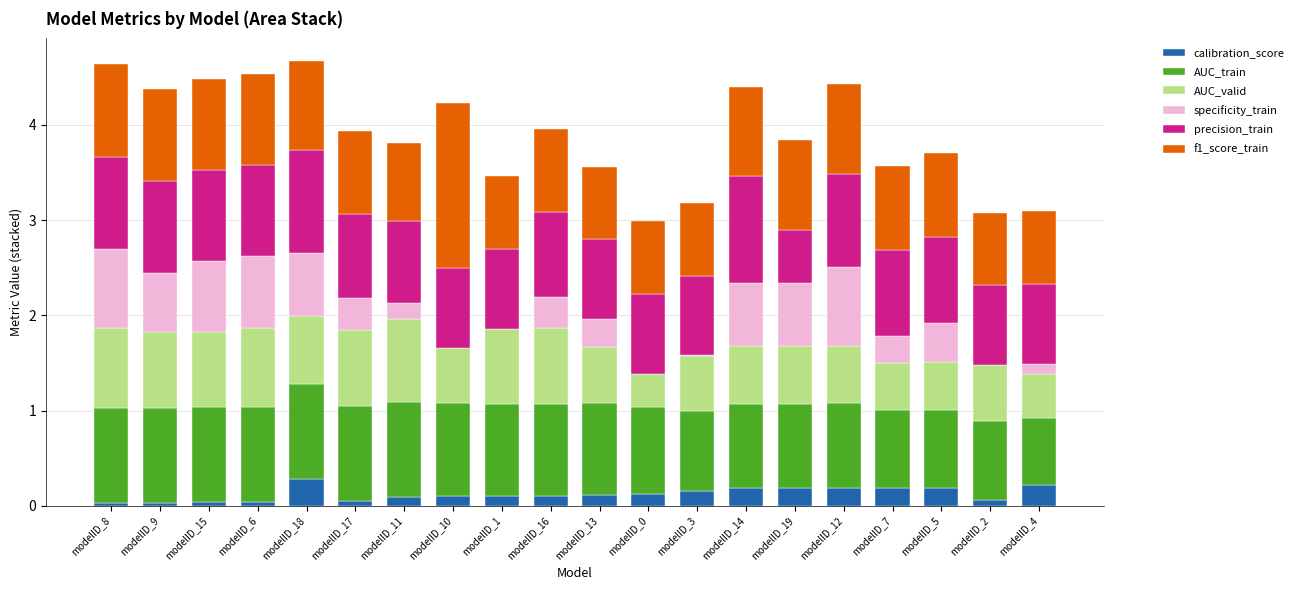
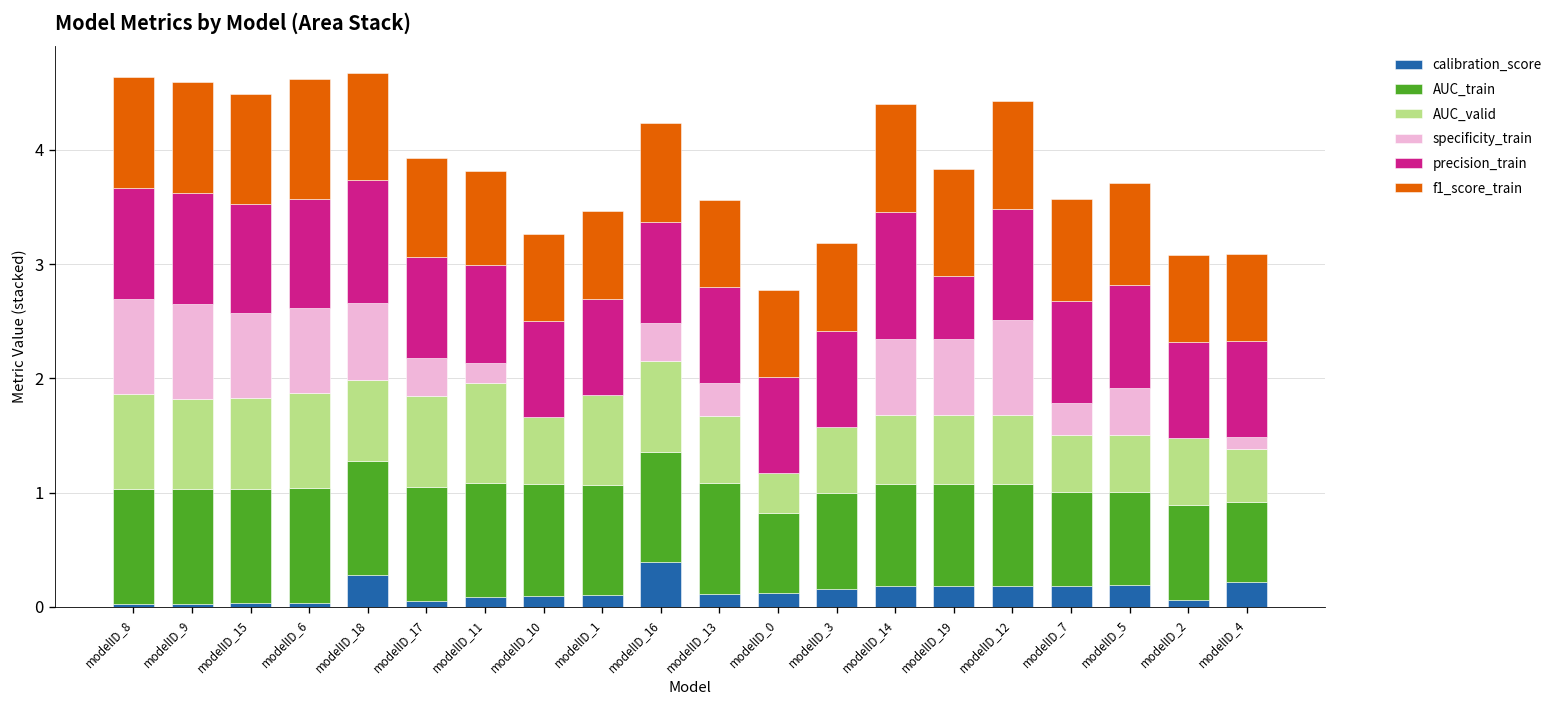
specificity_train, modelID_9: 0.6 -> 0.8
f1_score_train, modelID_6: 0.96 -> 1.04
f1_score_train, modelID_10: 1.7 -> 0.8
calibration_score, modelID_16: 0.1 -> 0.4
AUC_train, modelID_0: 0.9 -> 0.7
